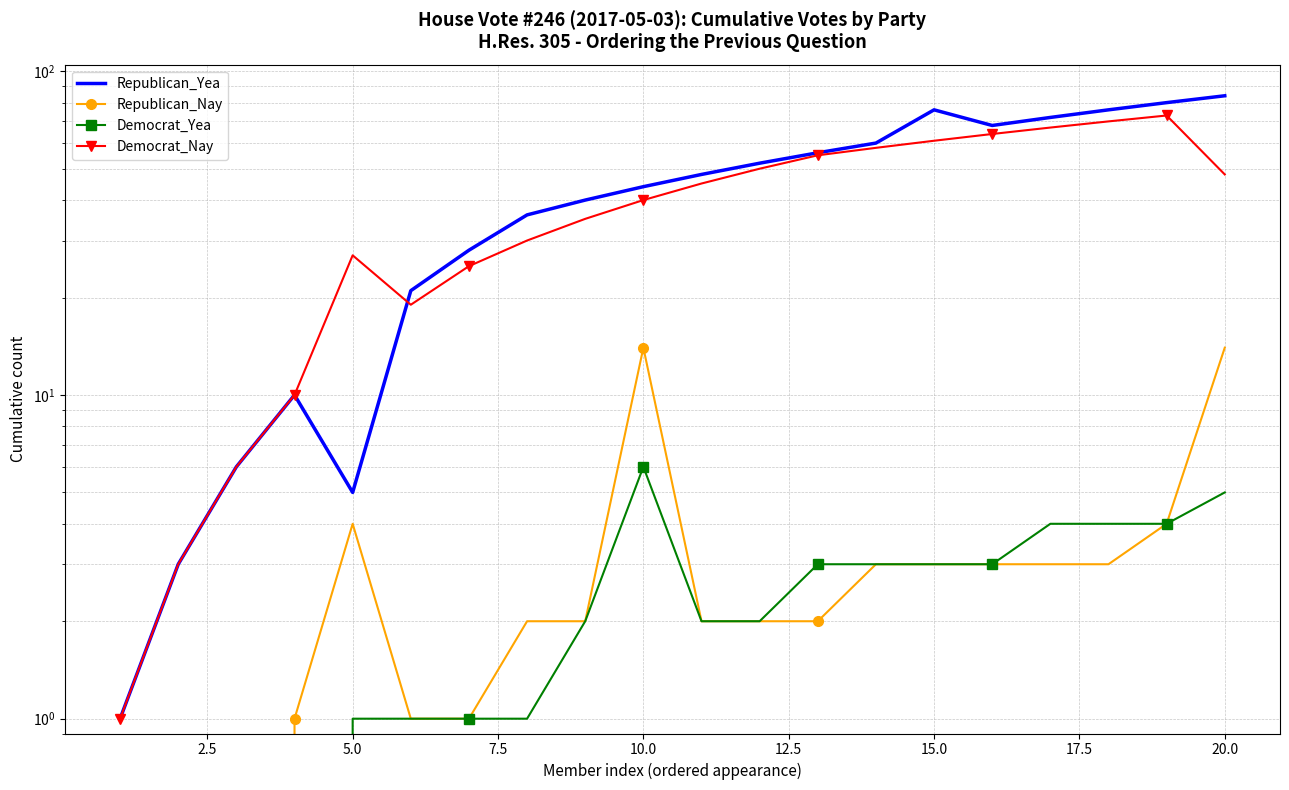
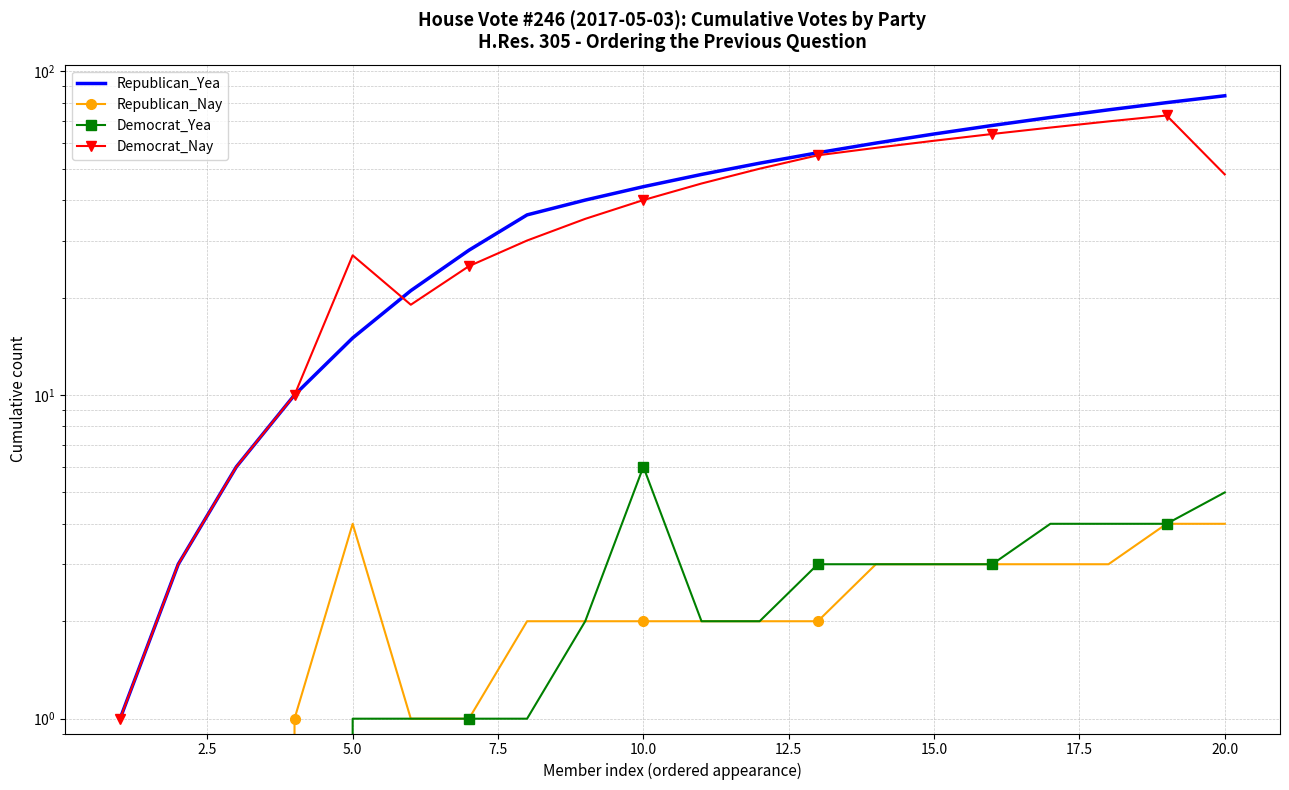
Republican_Yea, 5.0: 5 -> 15
Republican_Nay, 10.0: 14 -> 2
Republican_Yea, 15.0: 76 -> 64
Republican_Nay, 20.0: 14 -> 4
